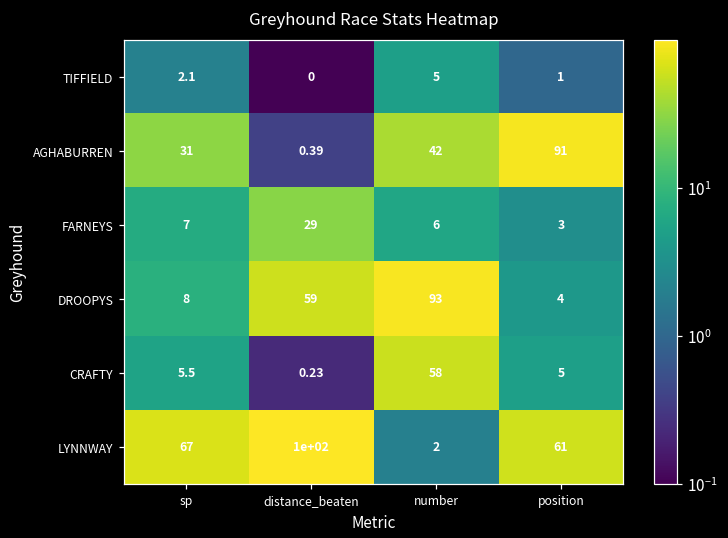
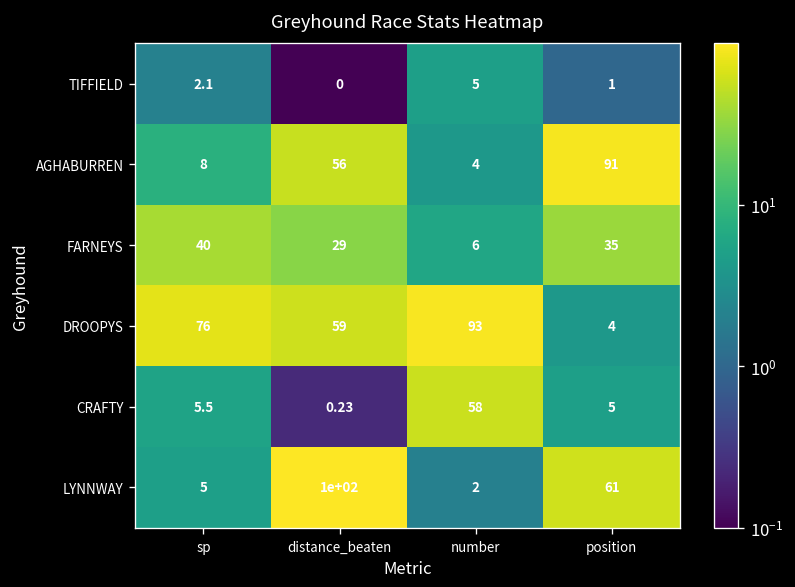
AGHABURREN, sp: 31 -> 8
AGHABURREN, distance_beaten: 0.39 -> 56
AGHABURREN, number: 42 -> 4
FARNEYS, sp: 7 -> 40
FARNEYS, position: 3 -> 35
DROOPYS, sp: 8 -> 76
LYNNWAY, sp: 67 -> 5
